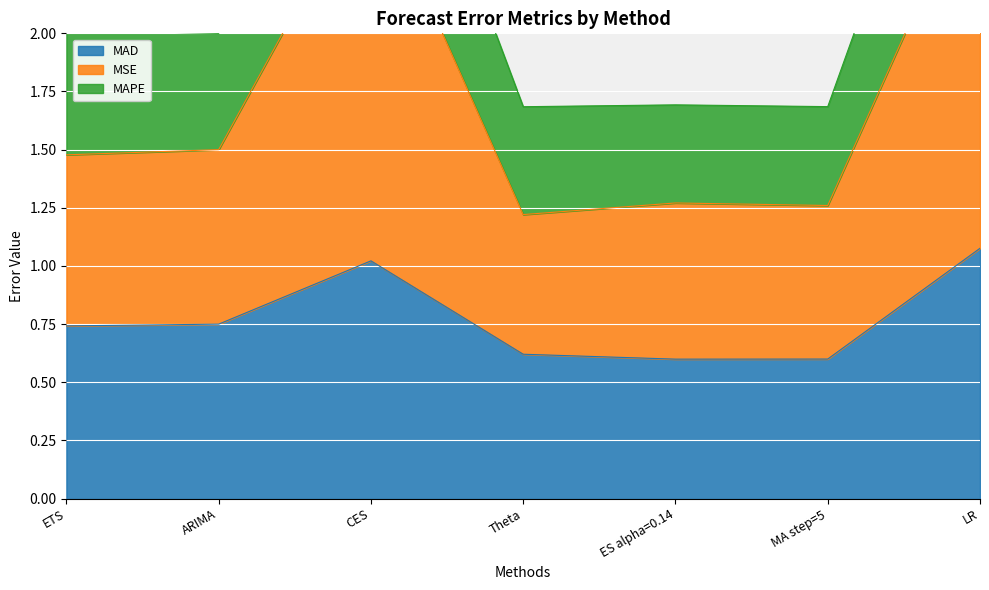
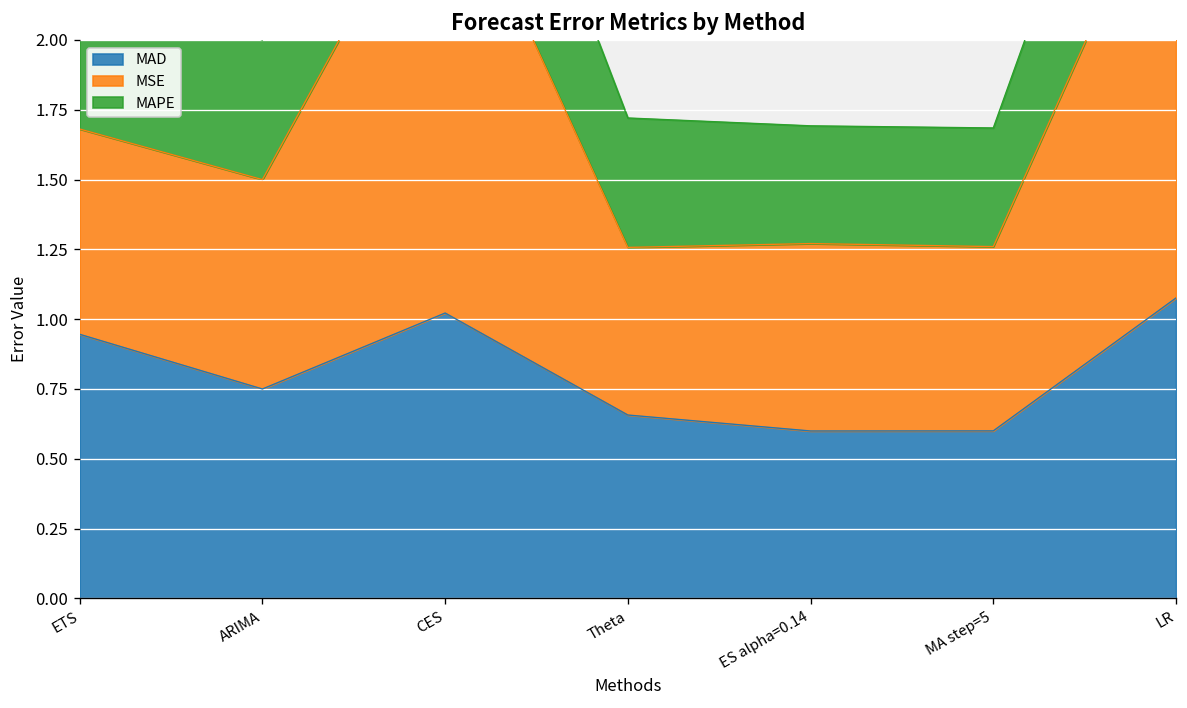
MAD, ETS: 0.74 -> 0.95
MAD, Theta: 0.62 -> 0.66
